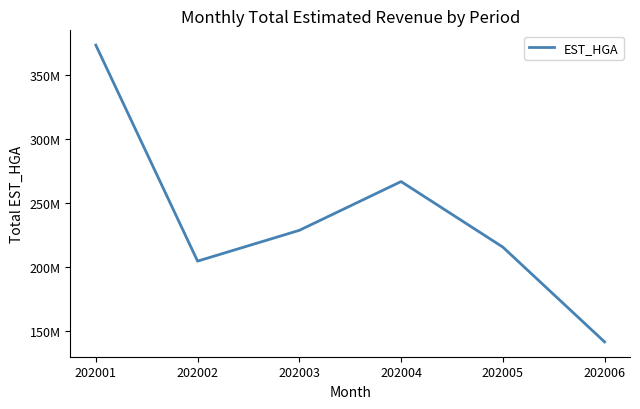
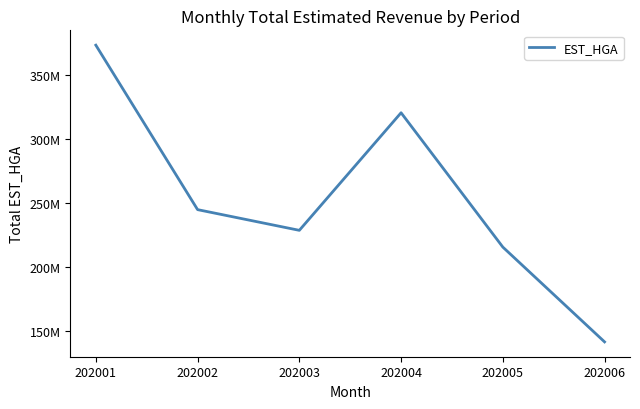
202002: 205000000 -> 245000000
202004: 267000000 -> 321000000
